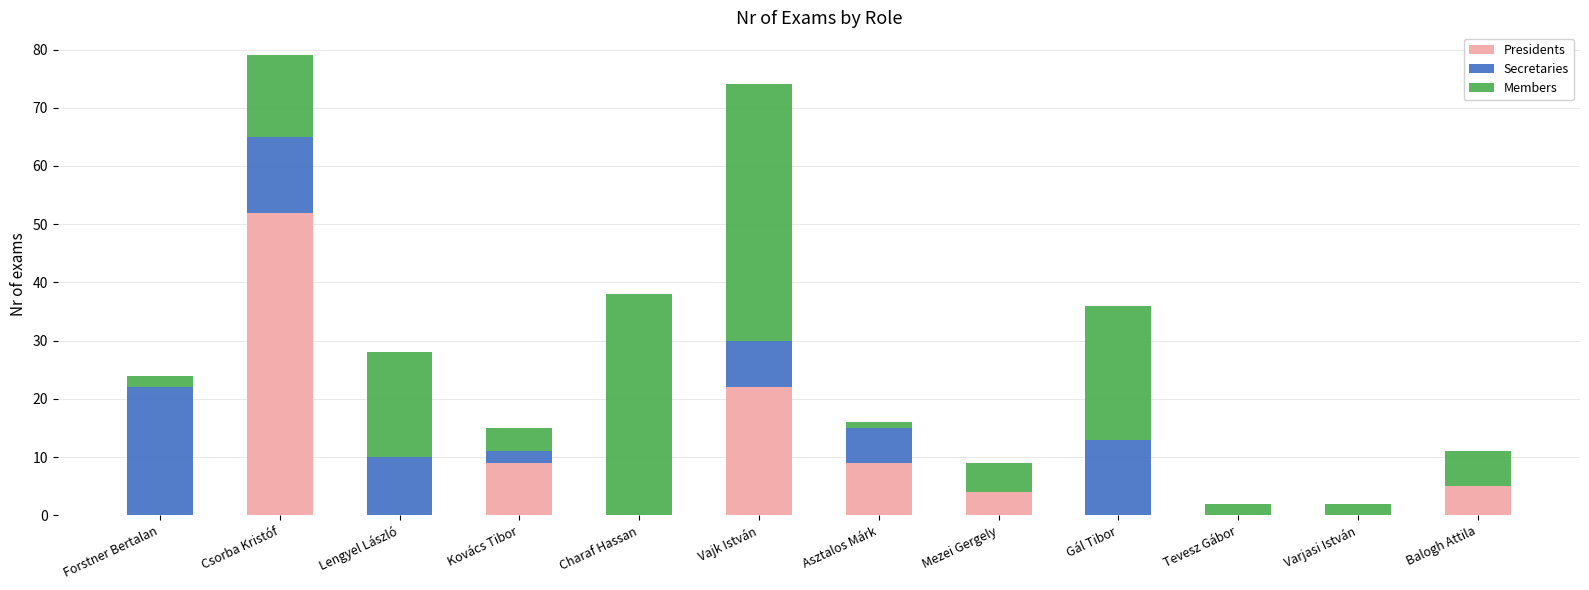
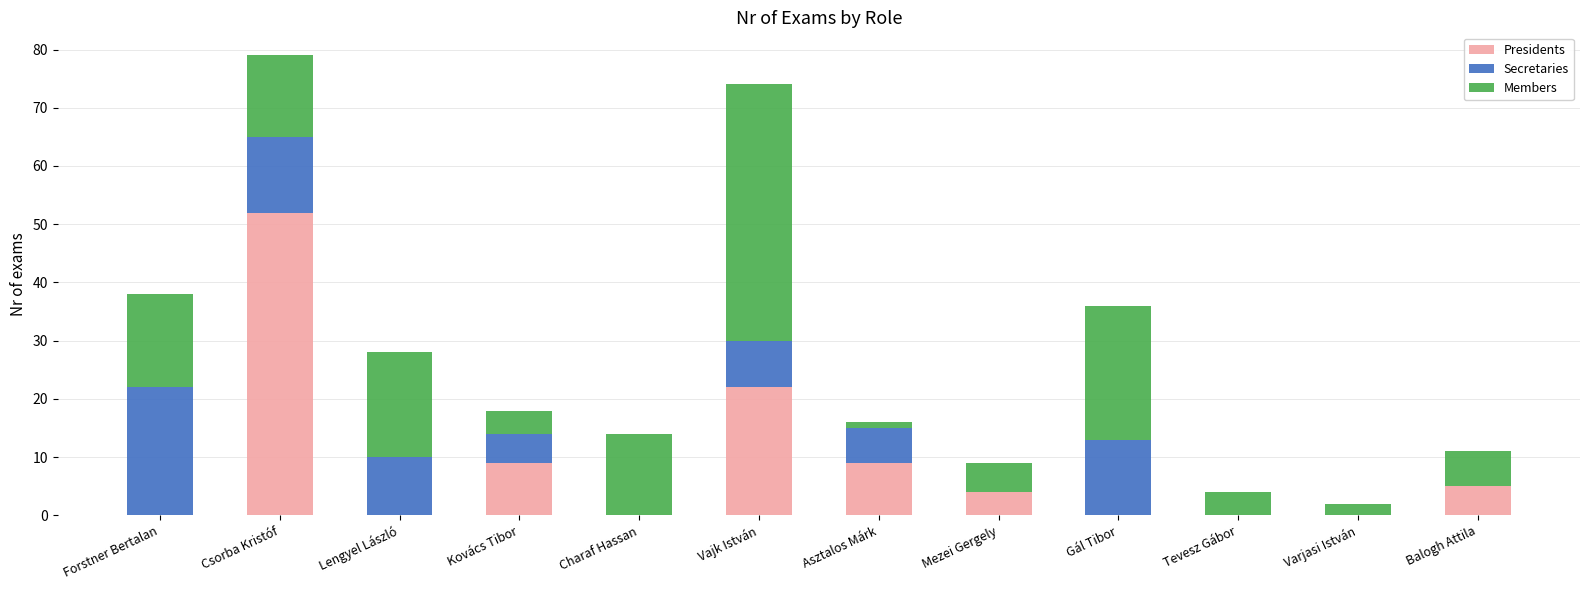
Members, Forstner Bertalan: 2 -> 16
Secretaries, Kovács Tibor: 2 -> 5
Members, Charaf Hassan: 38 -> 14
Members, Tevesz Gábor: 2 -> 4
